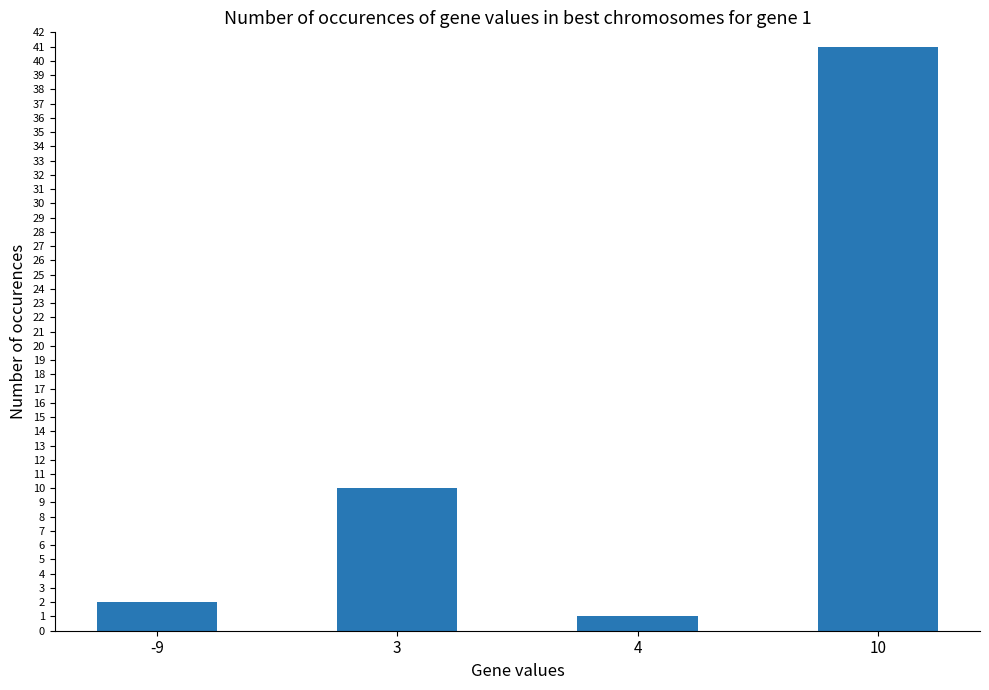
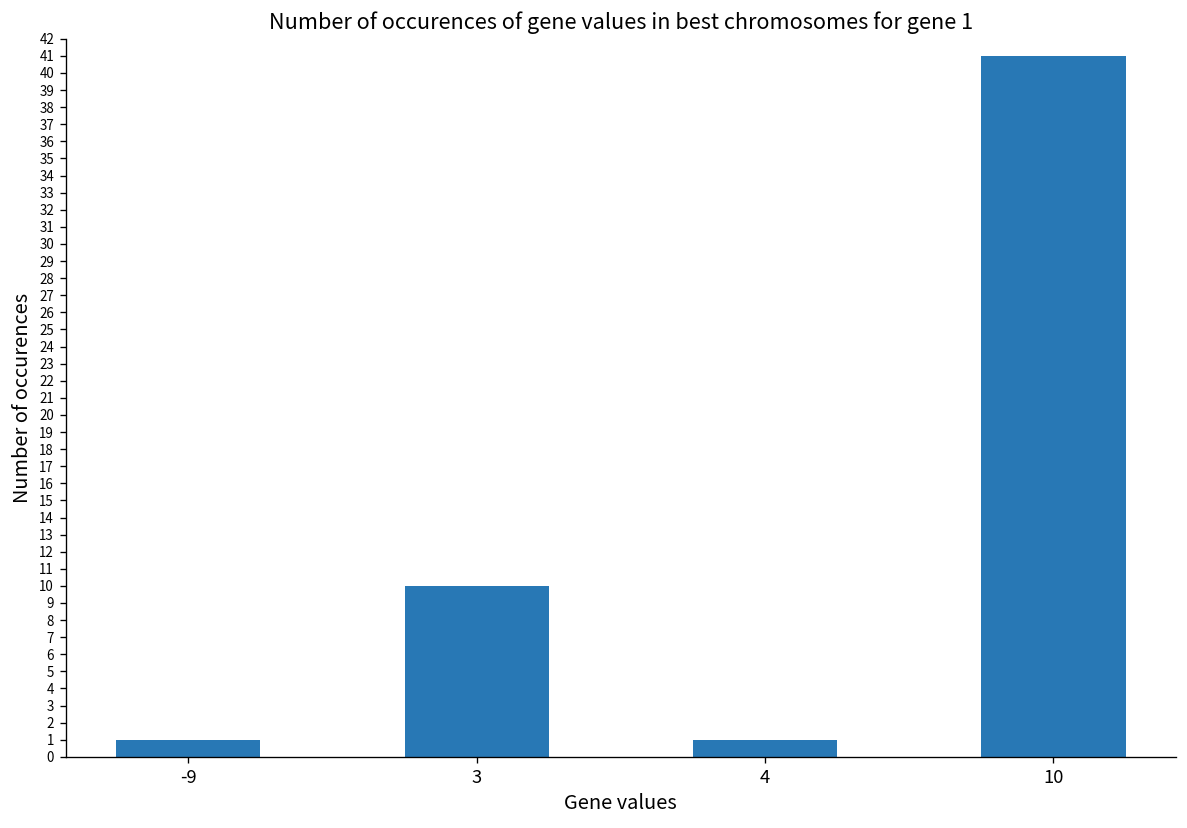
-9: 2 -> 1
